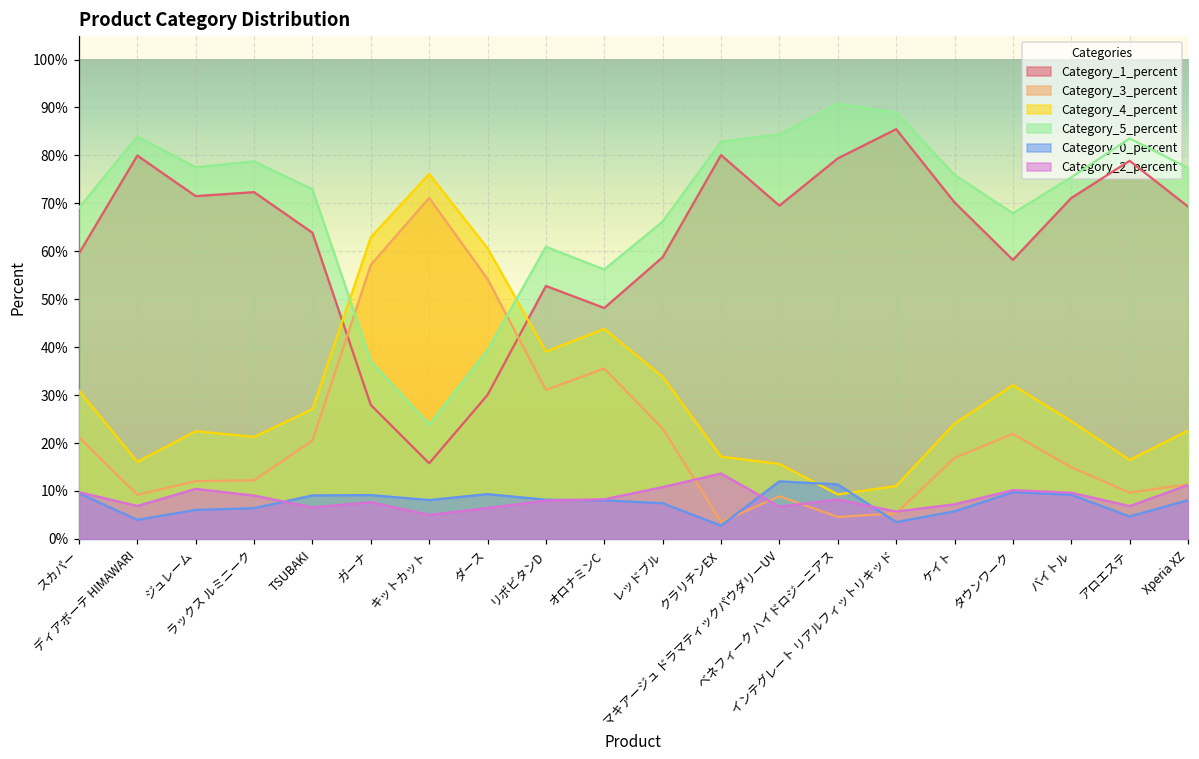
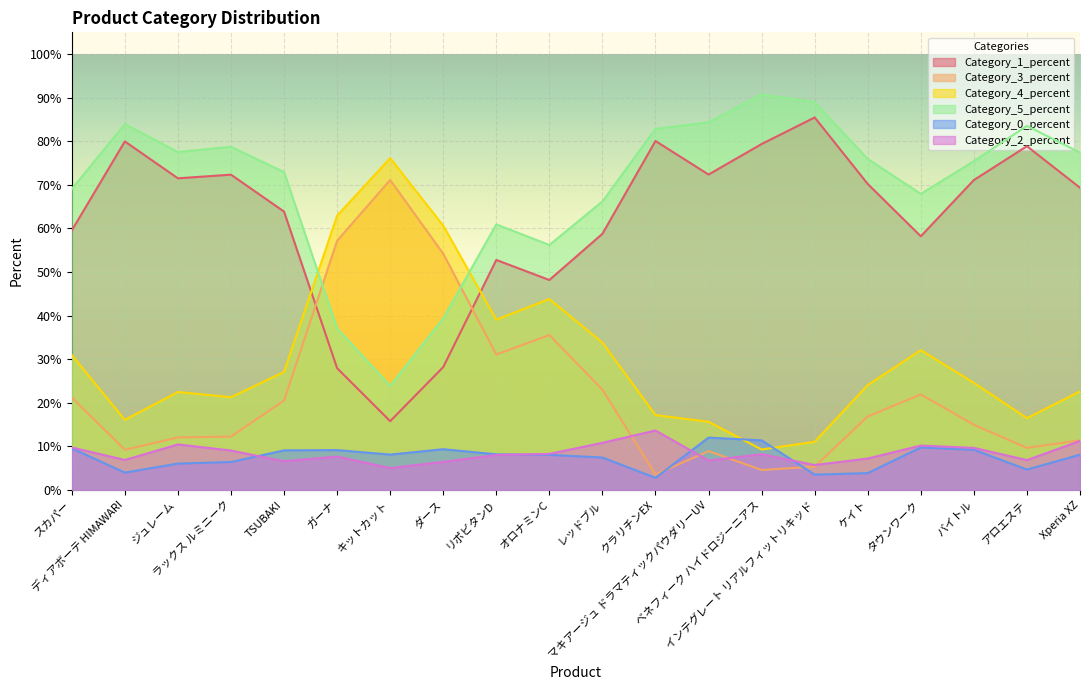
Category_1_percent, ダース: 30% -> 28%
Category_1_percent, マキアージュ ドラマティックパウダリーUV: 70% -> 72%
Category_0_percent, ケイト: 6% -> 4%
